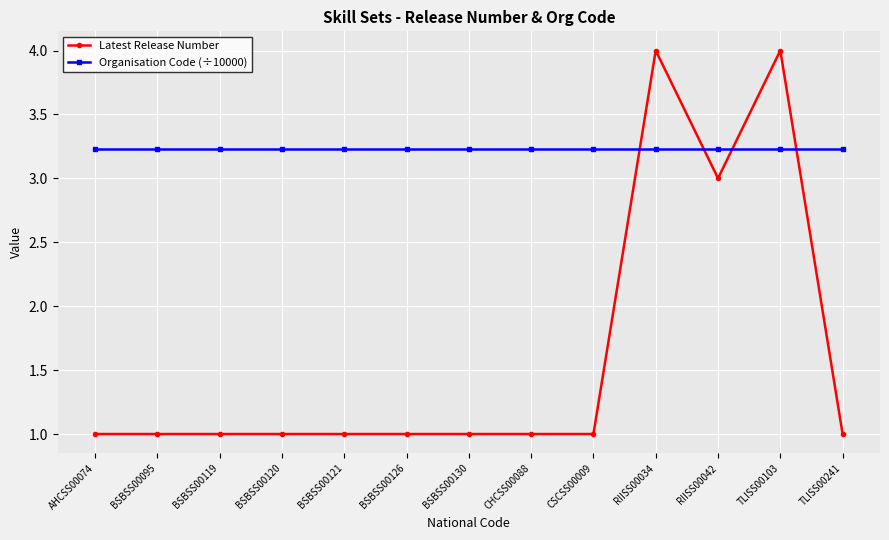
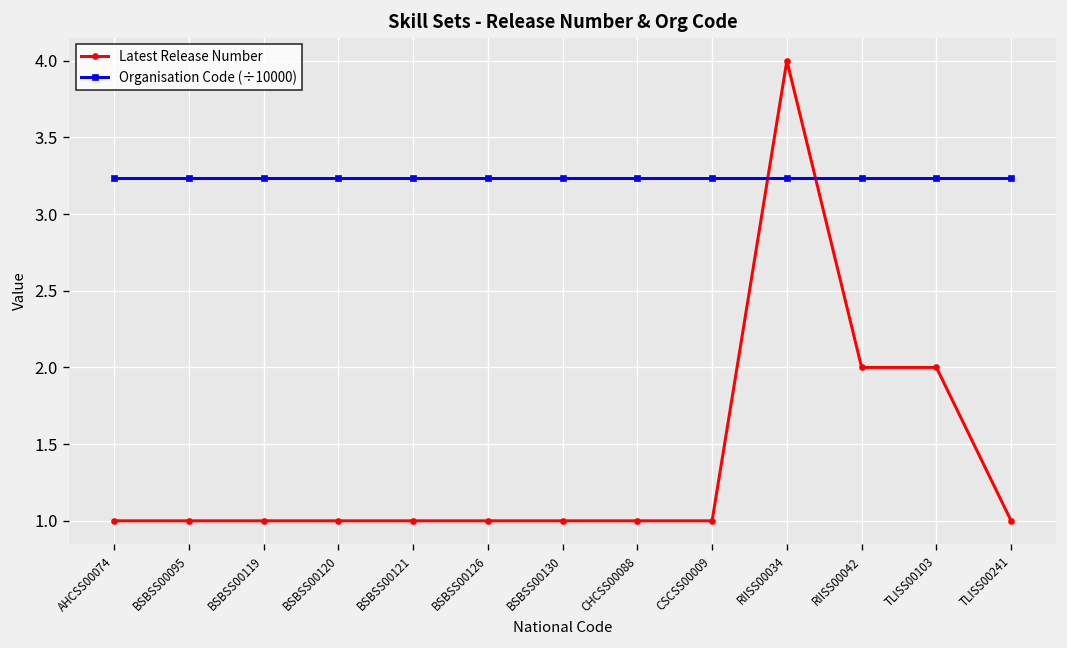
Latest Release Number, RIISS00042: 3 -> 2
Latest Release Number, TLISS00103: 4 -> 2
